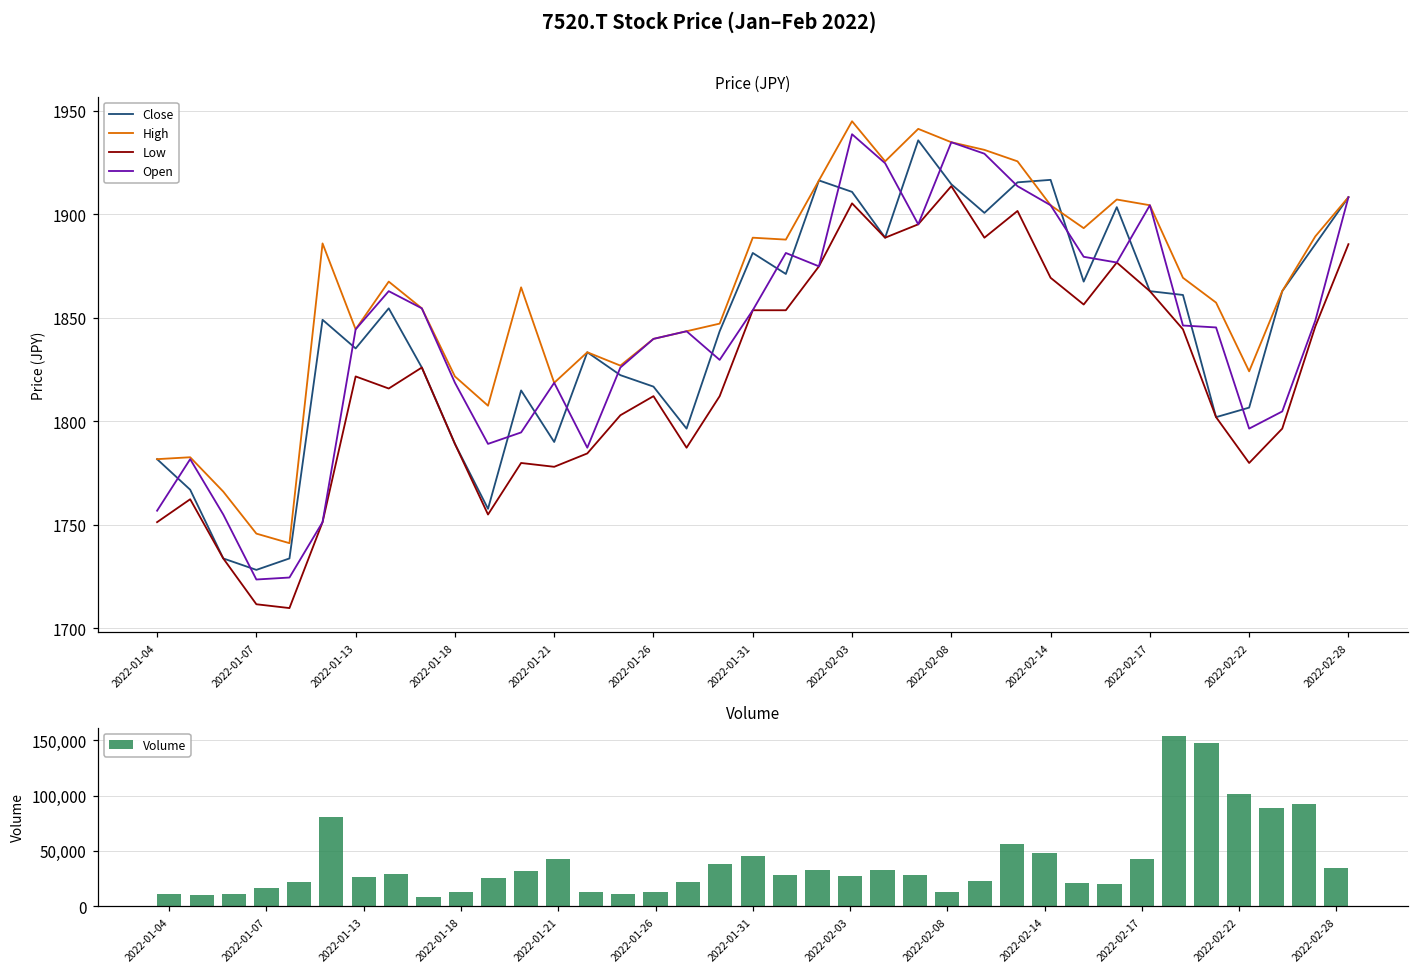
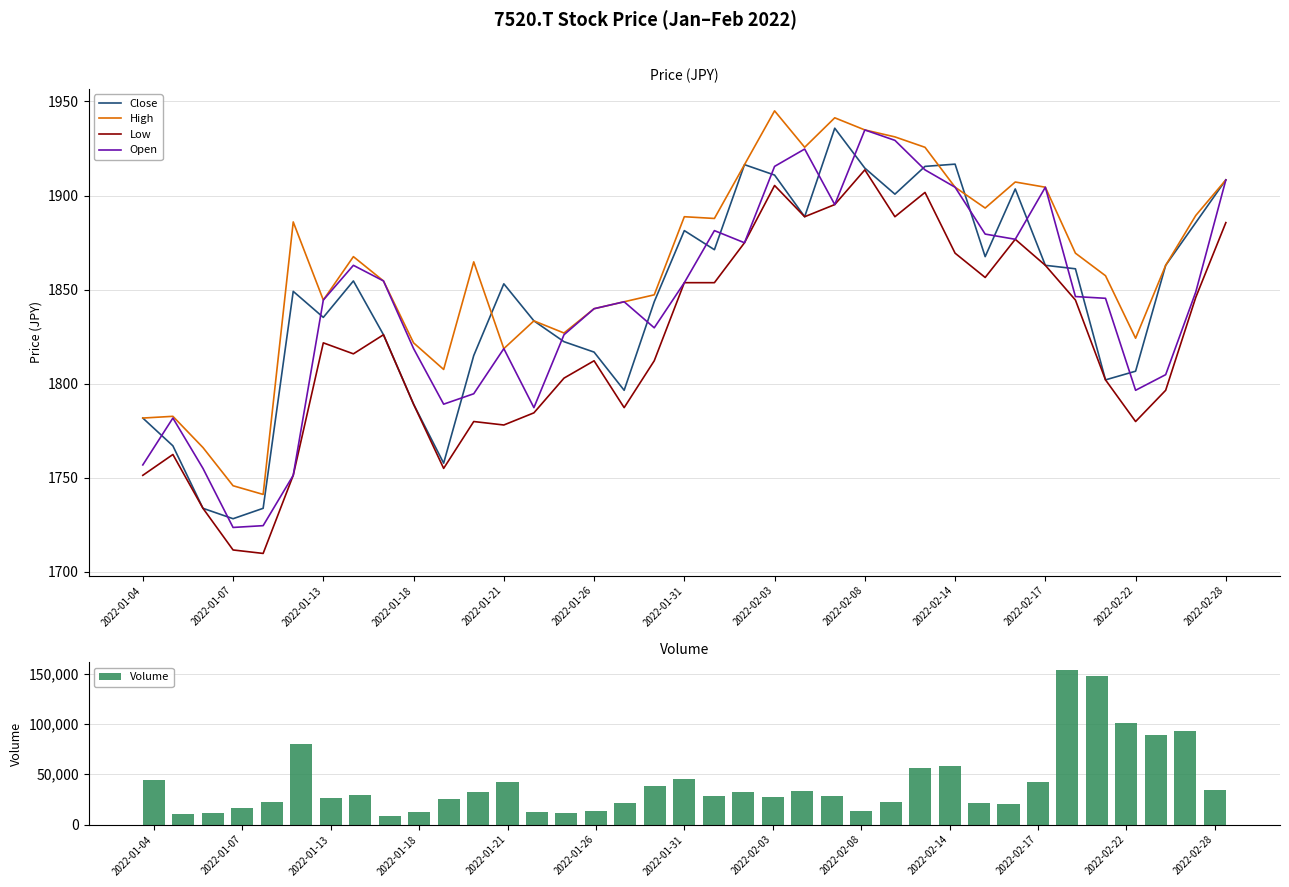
Price (JPY), Close, 2022-01-21: 1790 -> 1853
Price (JPY), Open, 2022-02-03: 1939 -> 1915
Volume, 2022-01-04: 11,000 -> 45,000
Volume, 2022-02-14: 48,000 -> 58,000
